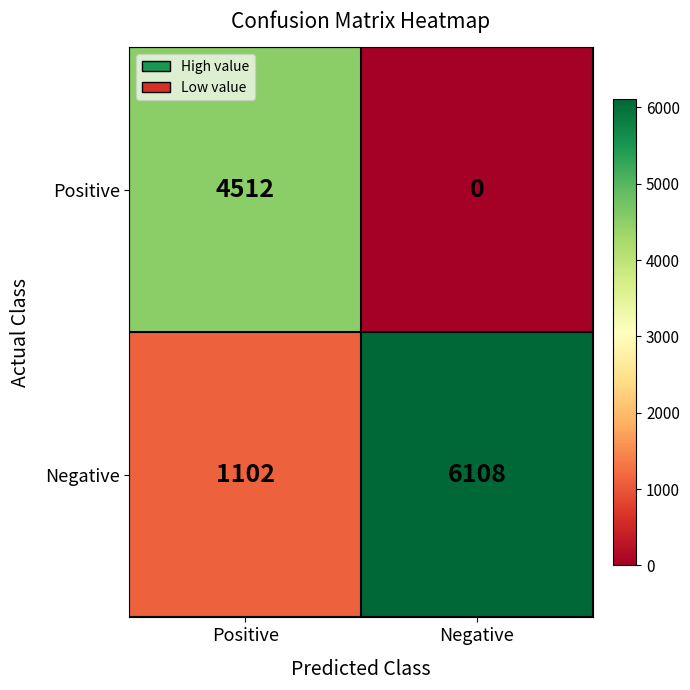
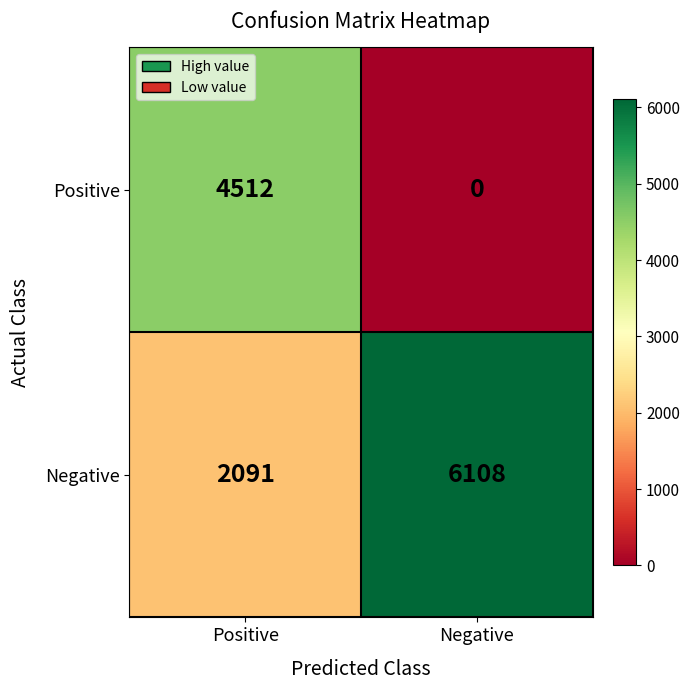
Negative, Positive: 1102 -> 2091
